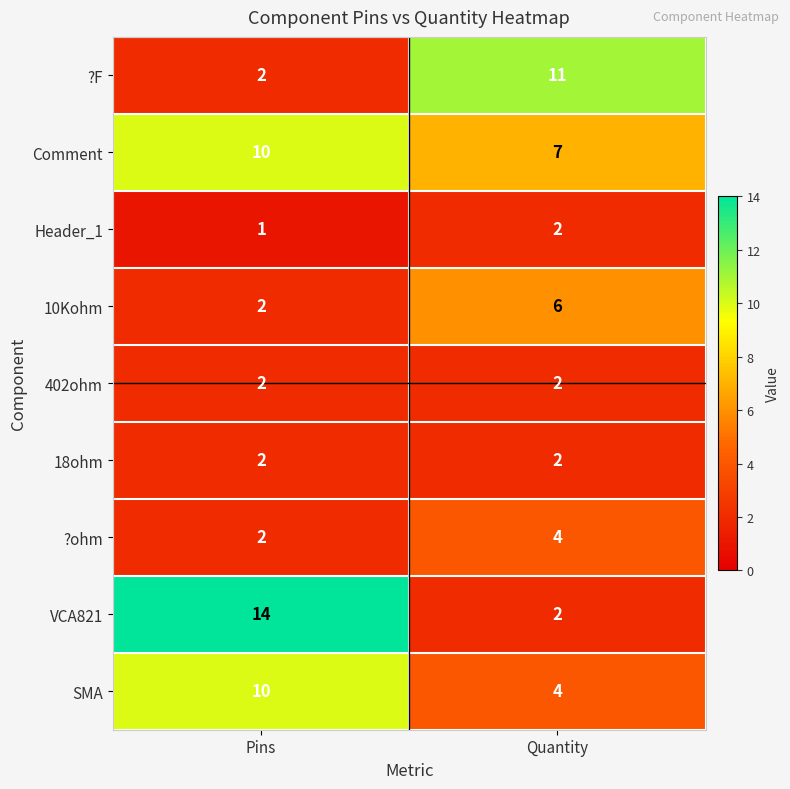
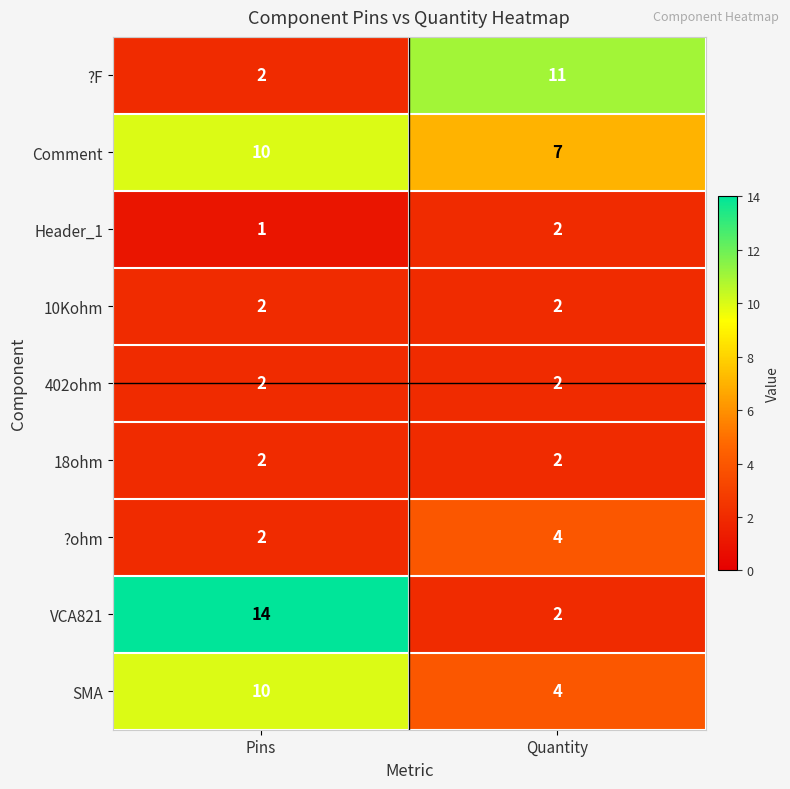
10Kohm, Quantity: 6 -> 2
